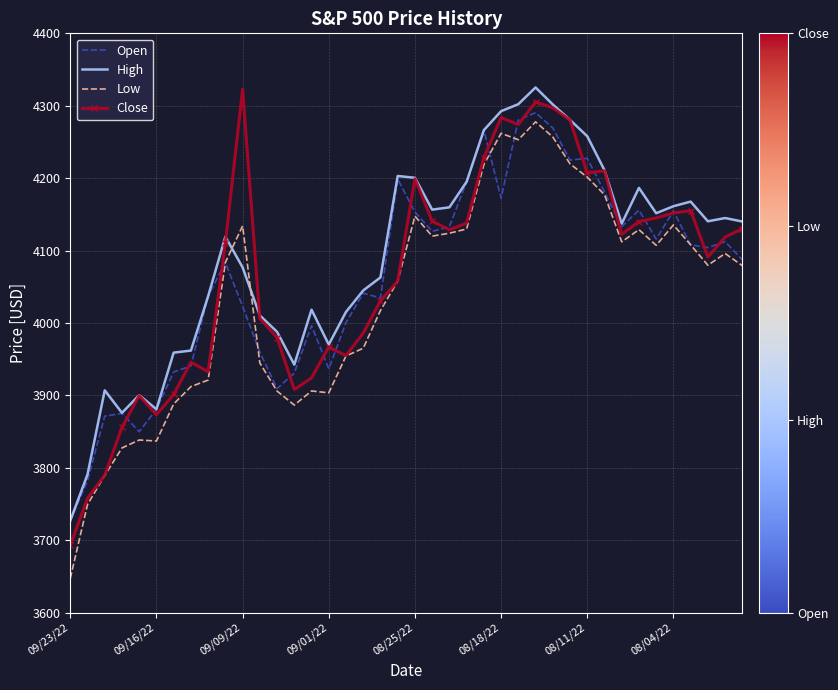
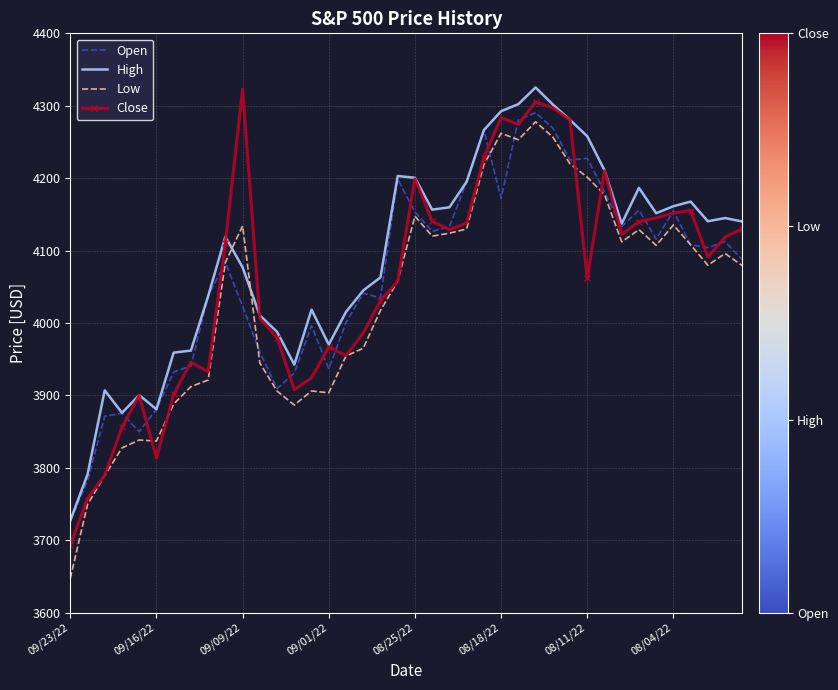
Close, 09/16/22: 3870 -> 3810
Close, 08/11/22: 4210 -> 4060
